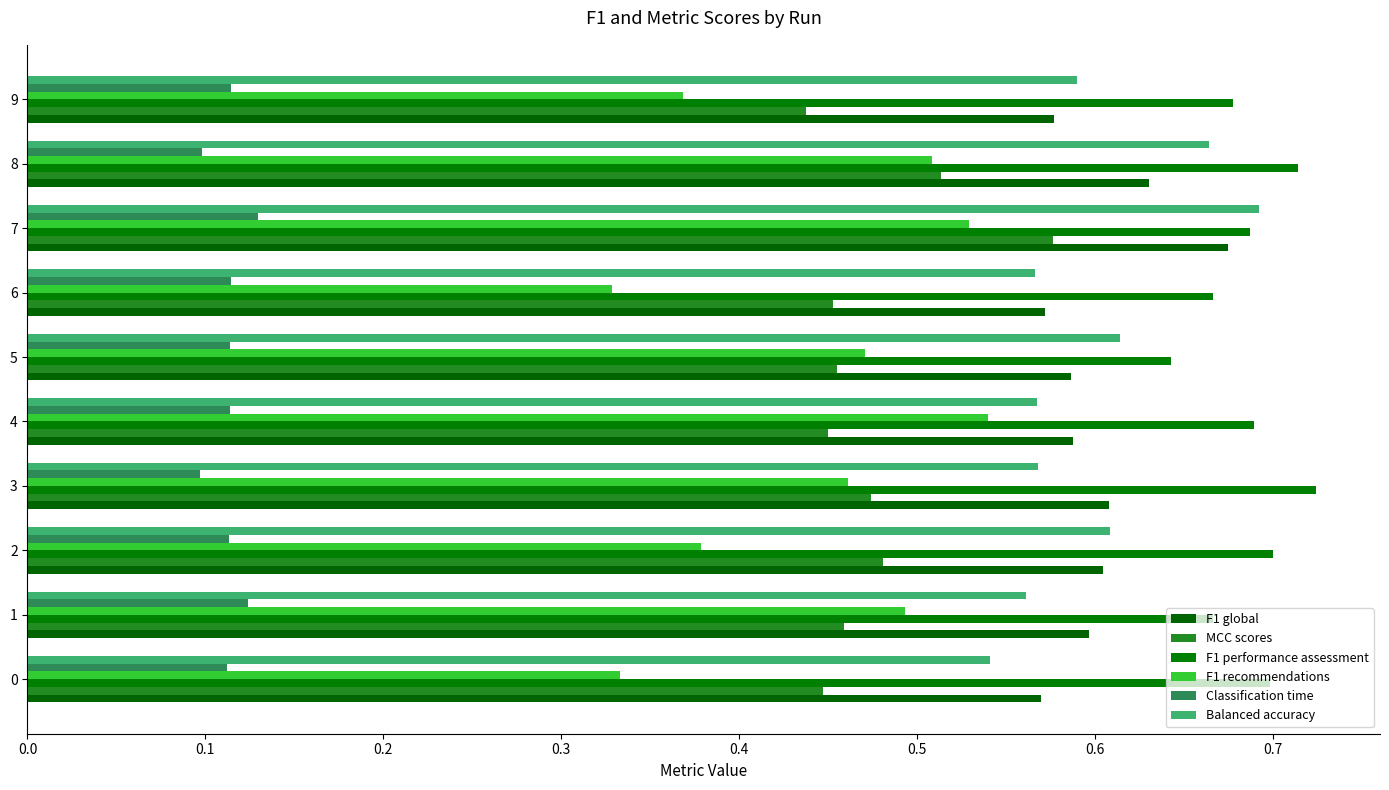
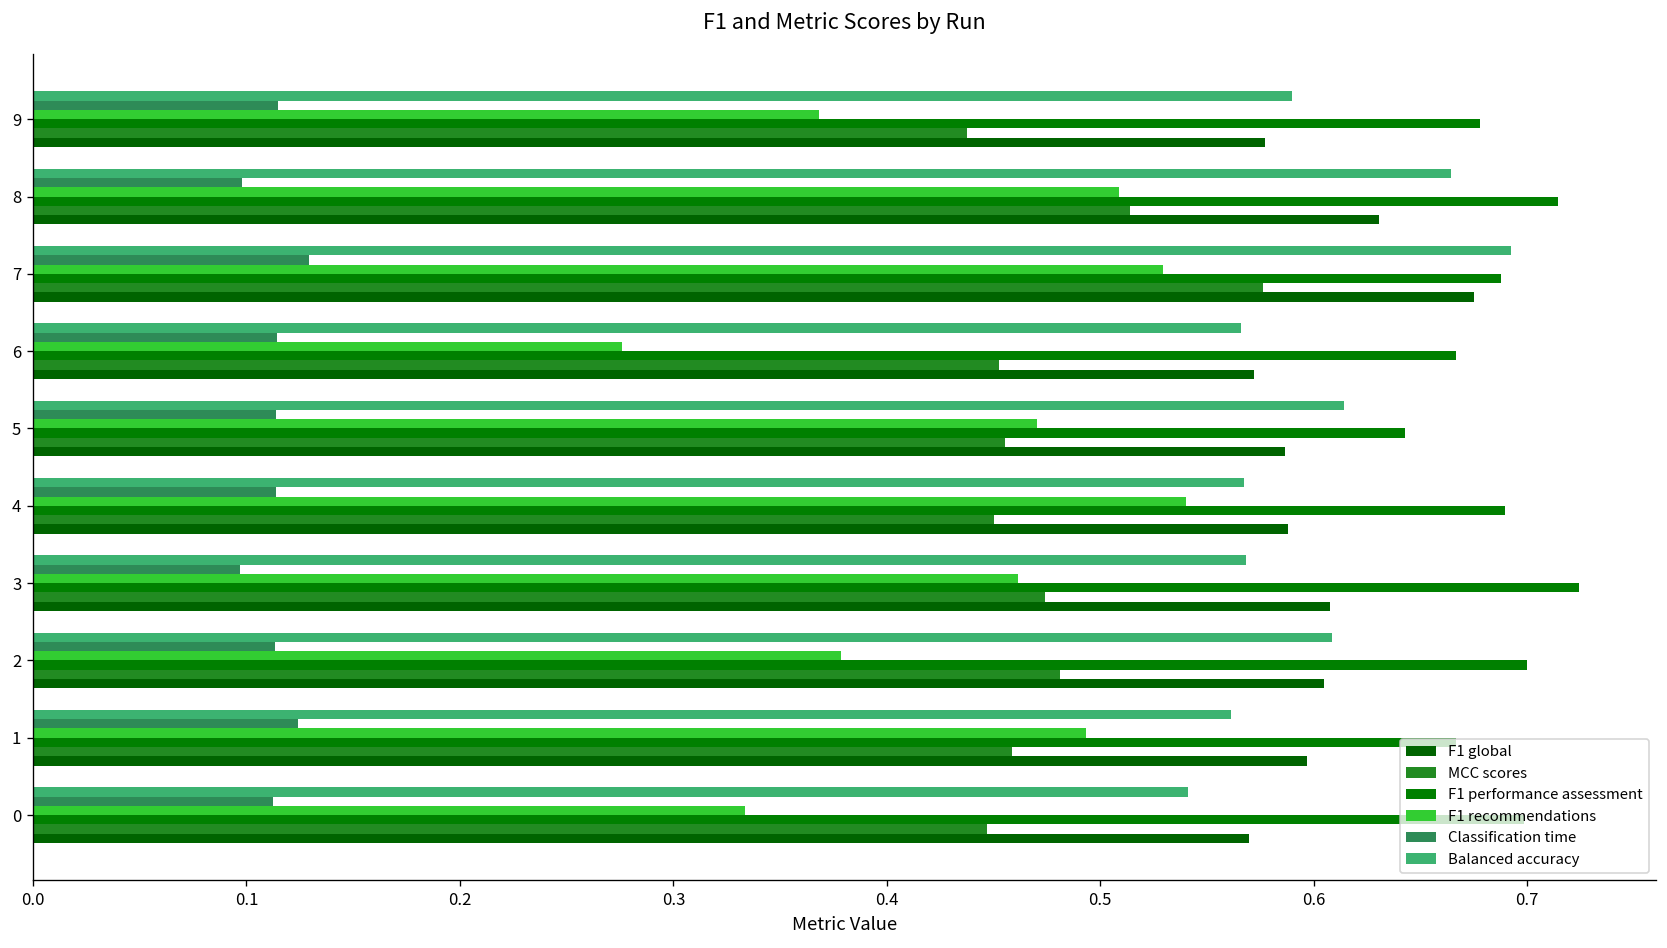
F1 recommendations, 6: 0.329 -> 0.276
